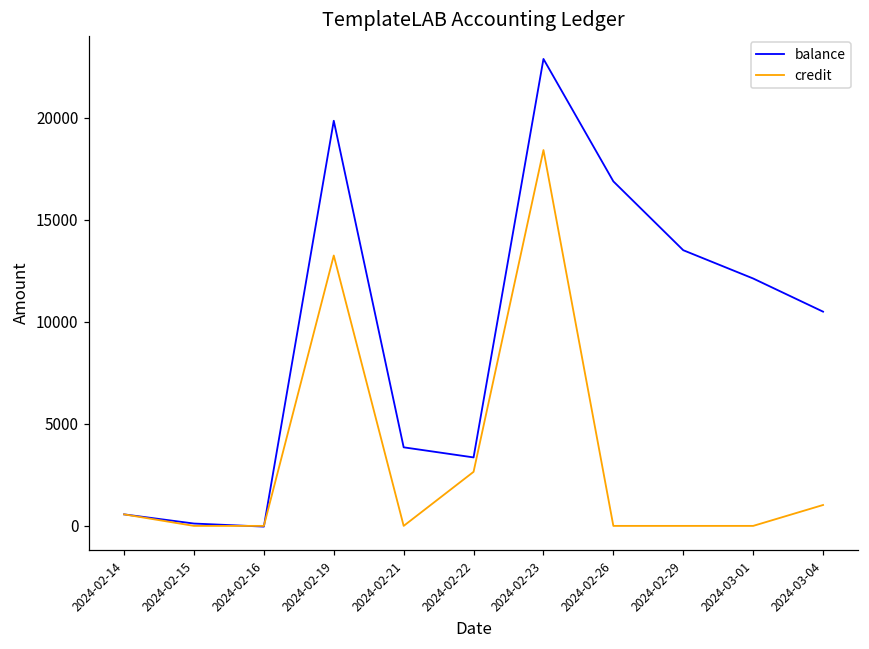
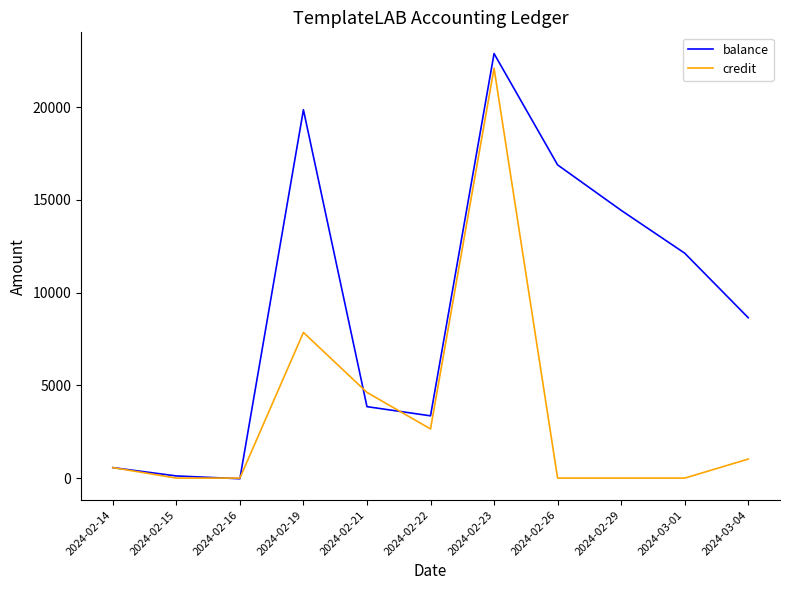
credit, 2024-02-19: 13300 -> 7900
credit, 2024-02-21: 0 -> 4600
credit, 2024-02-23: 18400 -> 22100
balance, 2024-02-29: 13500 -> 14400
balance, 2024-03-04: 10500 -> 8600
